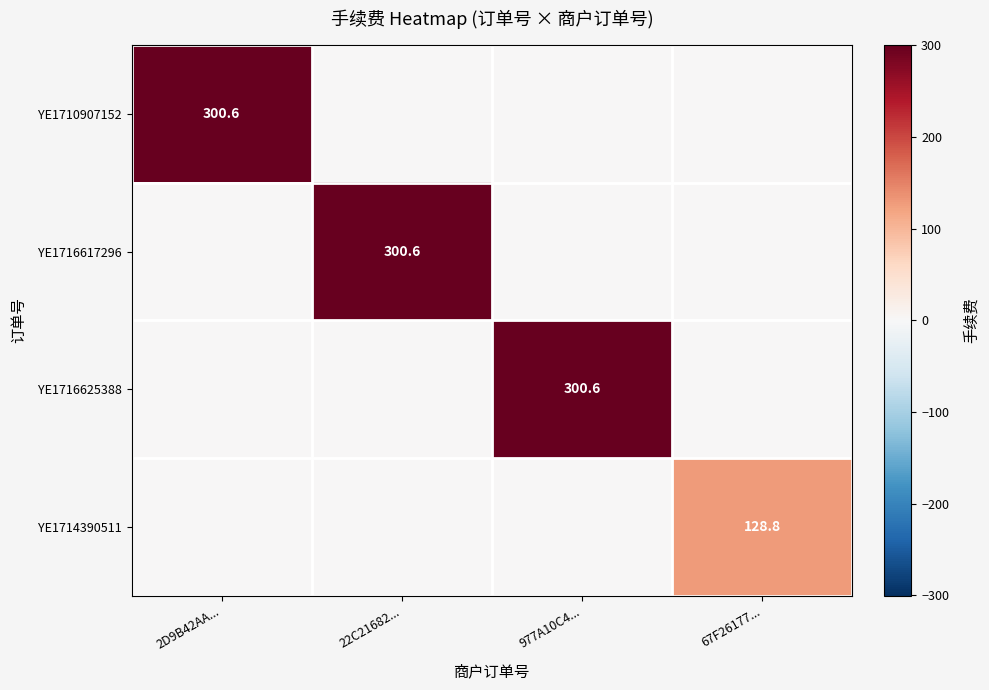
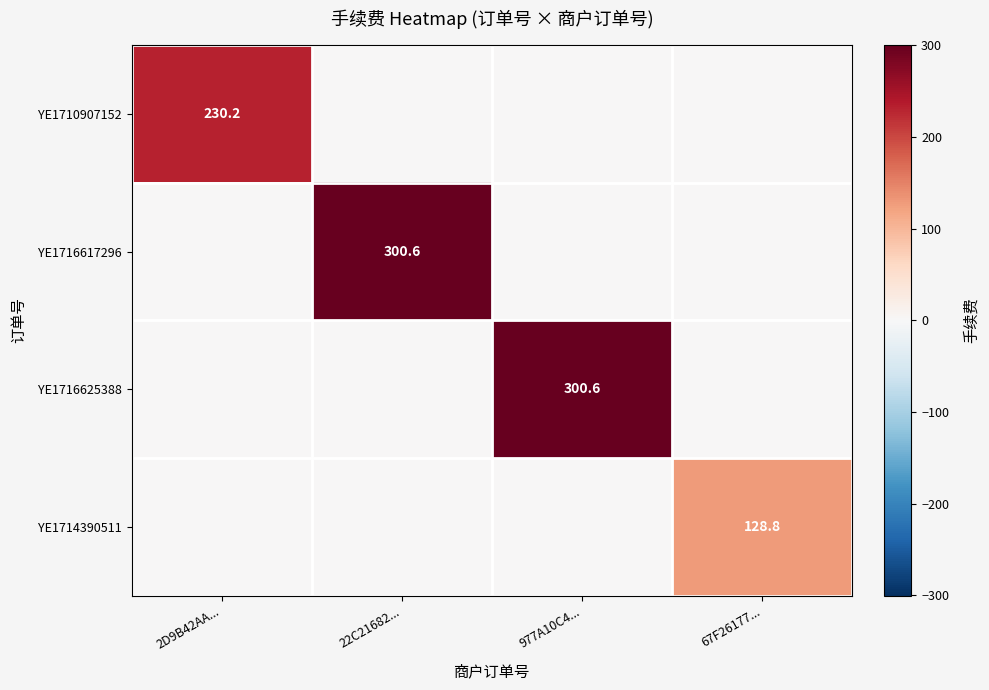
YE1710907152, 2D9B42AA...: 300.6 -> 230.2
